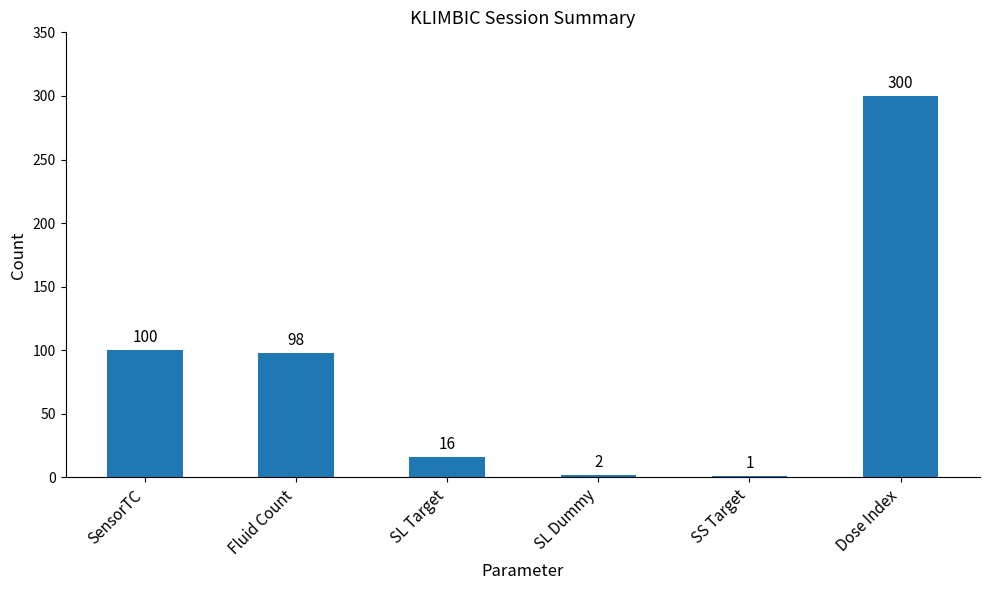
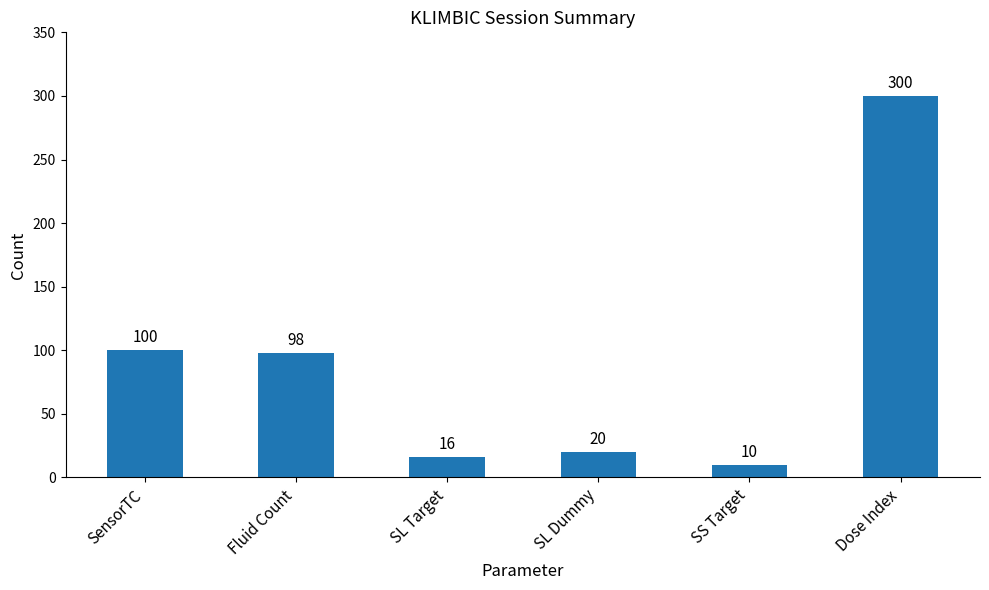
SL Dummy: 2 -> 20
SS Target: 1 -> 10
